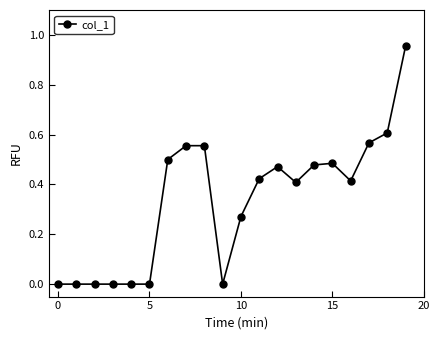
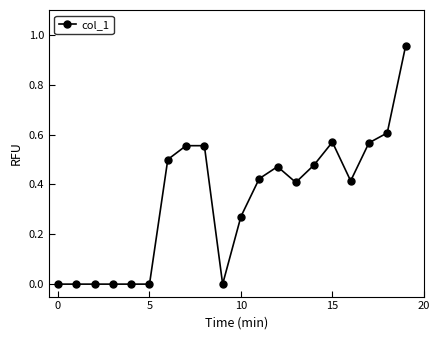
15: 0.48 -> 0.57
